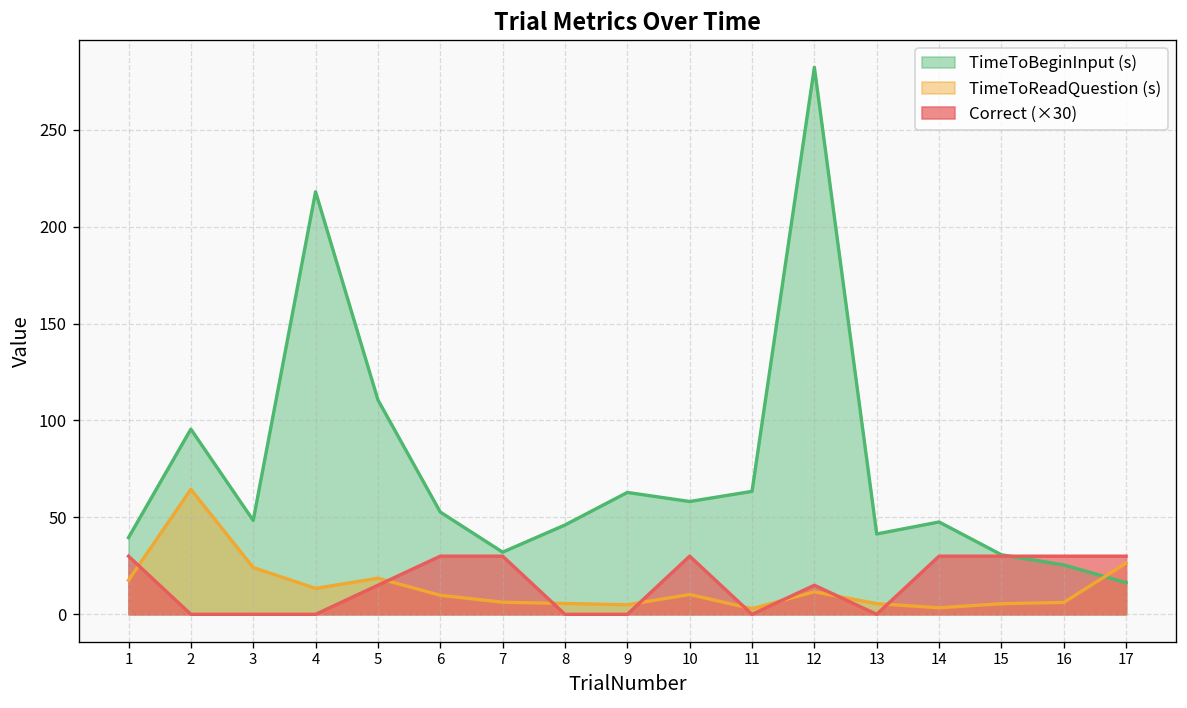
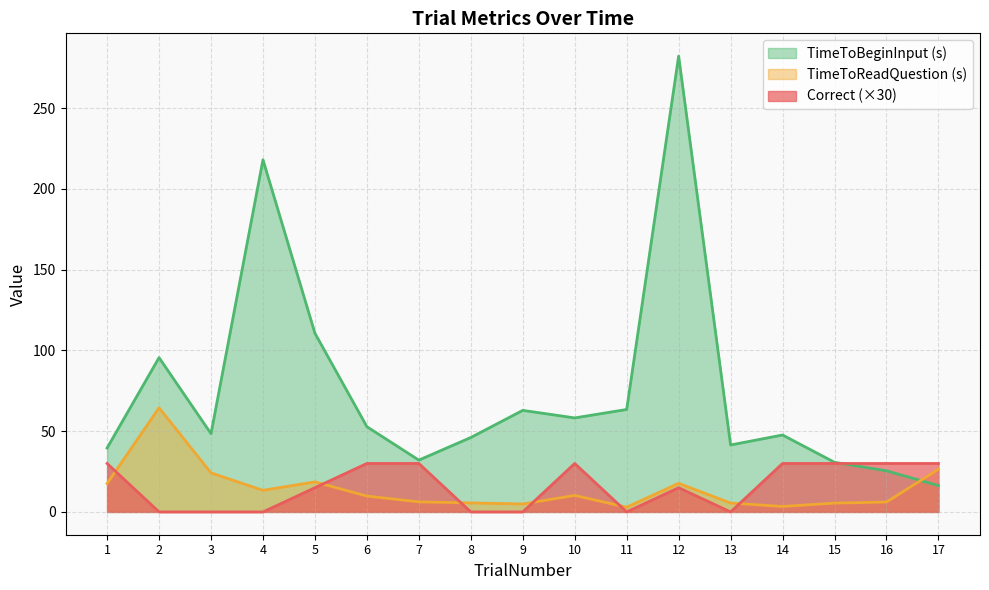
TimeToReadQuestion (s), 12: 12 -> 18
